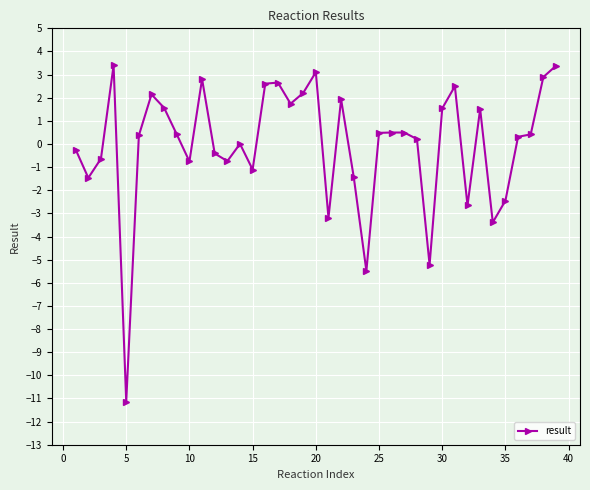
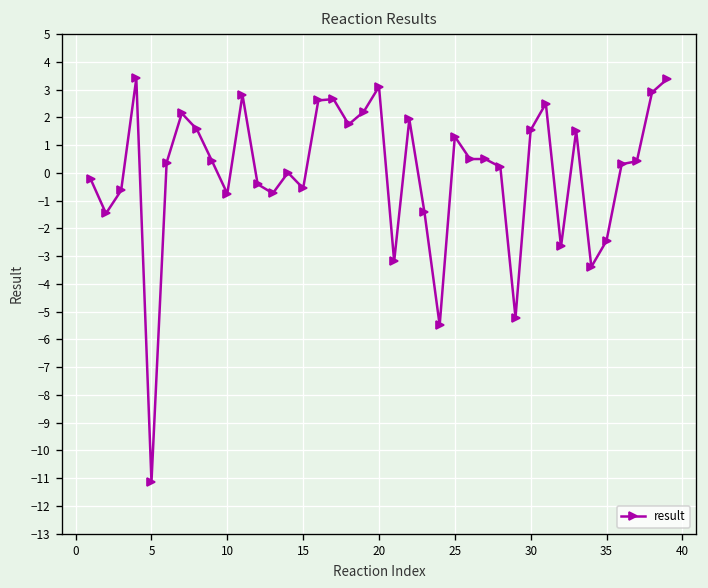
15: -1.1 -> -0.6
25: 0.5 -> 1.3
